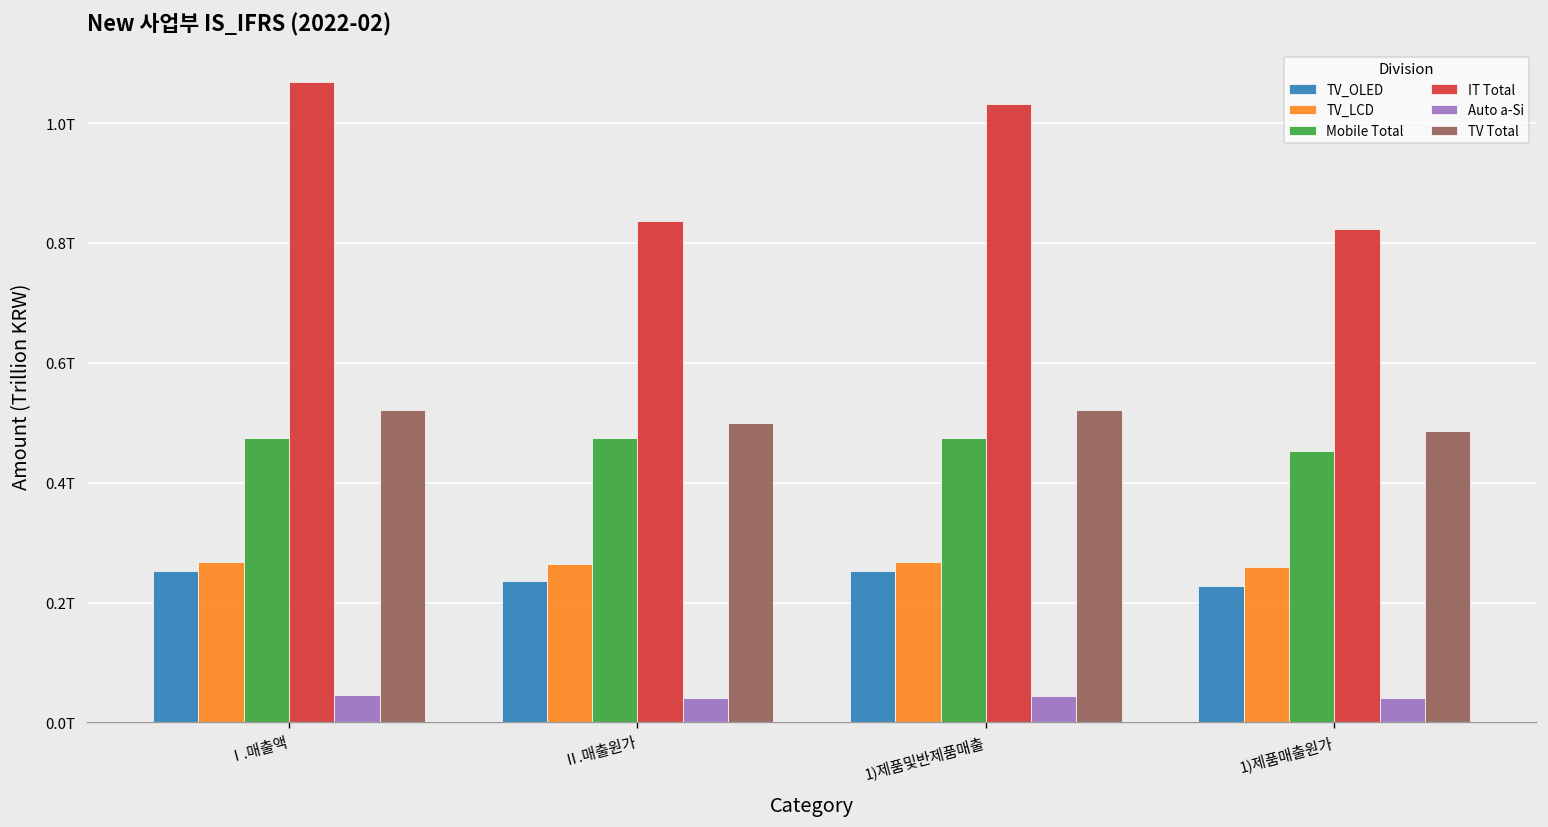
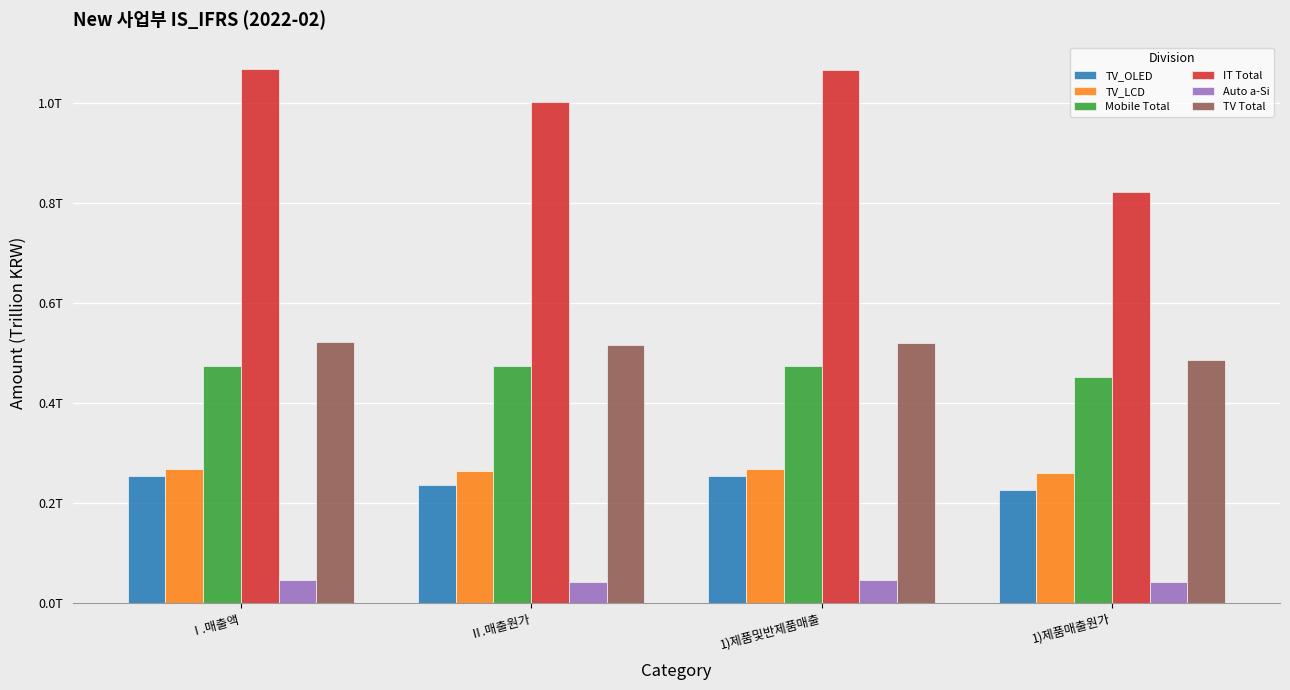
IT Total, Ⅱ.매출원가: 0.84T -> 1.00T
TV Total, Ⅱ.매출원가: 0.50T -> 0.52T
IT Total, 1)제품및반제품매출: 1.03T -> 1.07T
